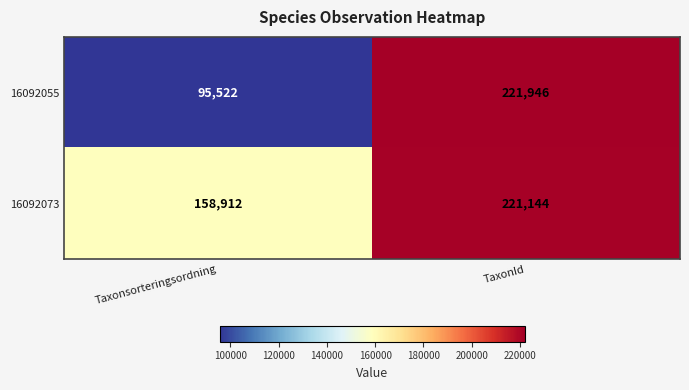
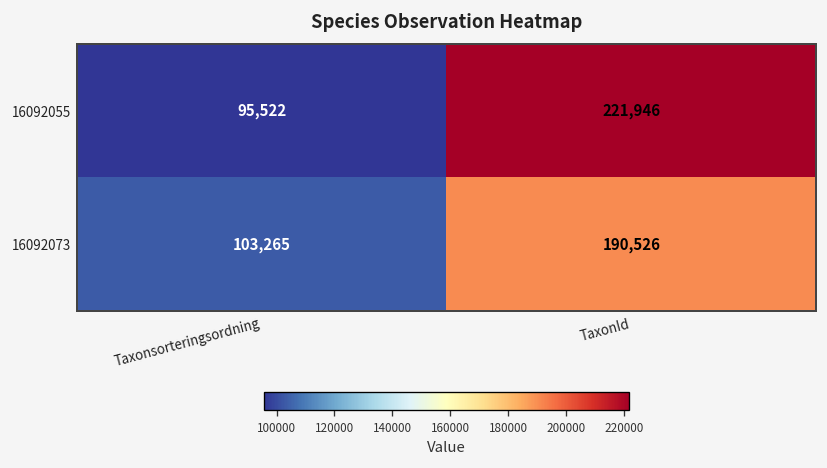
16092073, Taxonsorteringsordning: 158,912 -> 103,265
16092073, TaxonId: 221,144 -> 190,526
